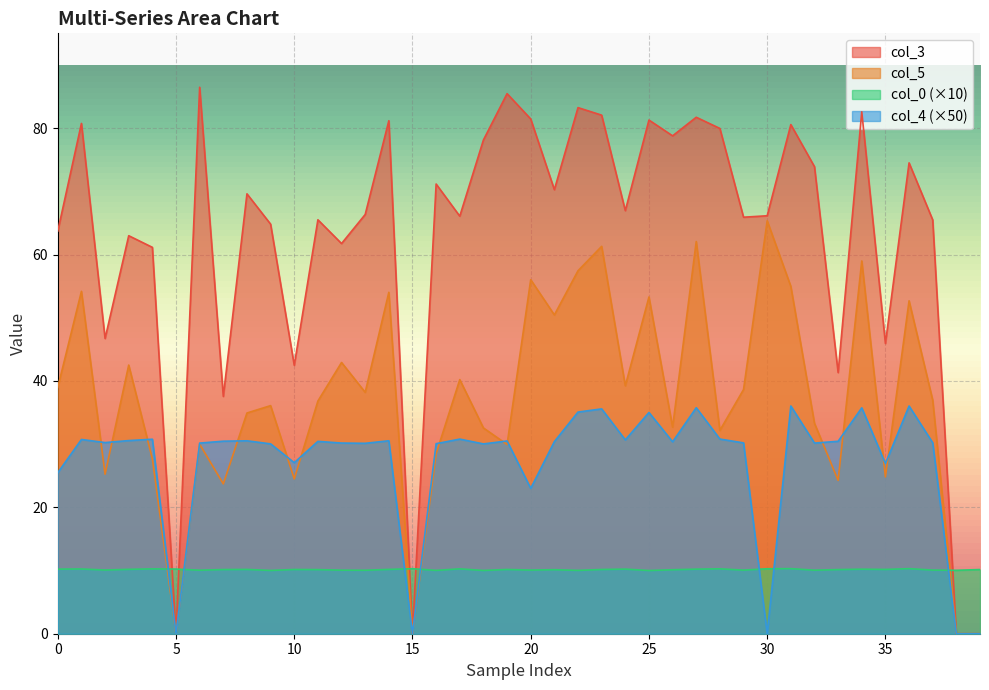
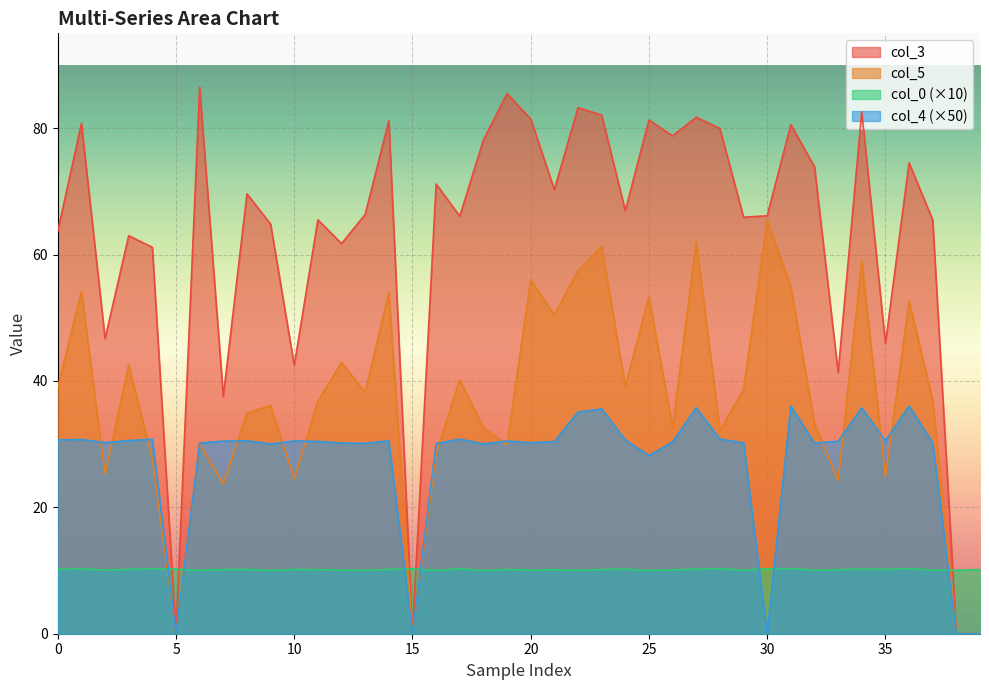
col_4 (×50), 0: 25 -> 31
col_4 (×50), 10: 27 -> 30
col_4 (×50), 20: 23 -> 30
col_4 (×50), 25: 35 -> 28
col_4 (×50), 35: 27 -> 31
